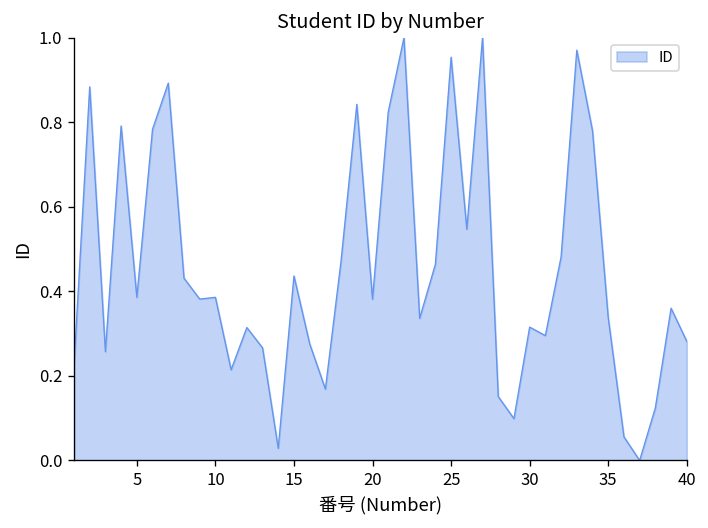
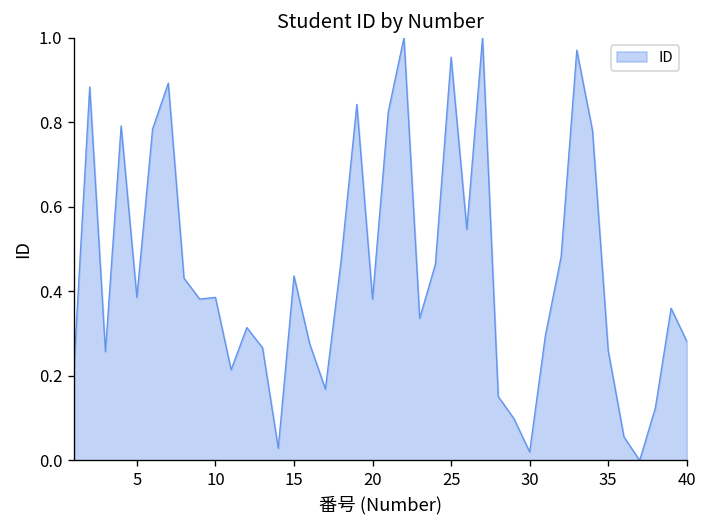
30: 0.32 -> 0.02
35: 0.34 -> 0.26
